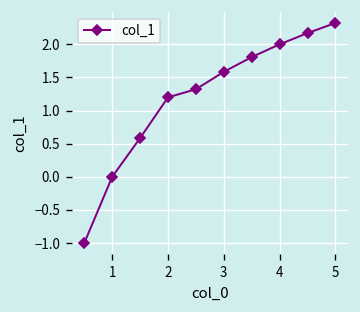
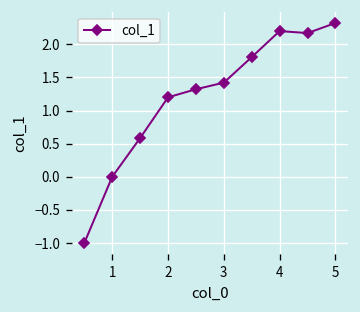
3: 1.6 -> 1.4
4: 2.0 -> 2.2
